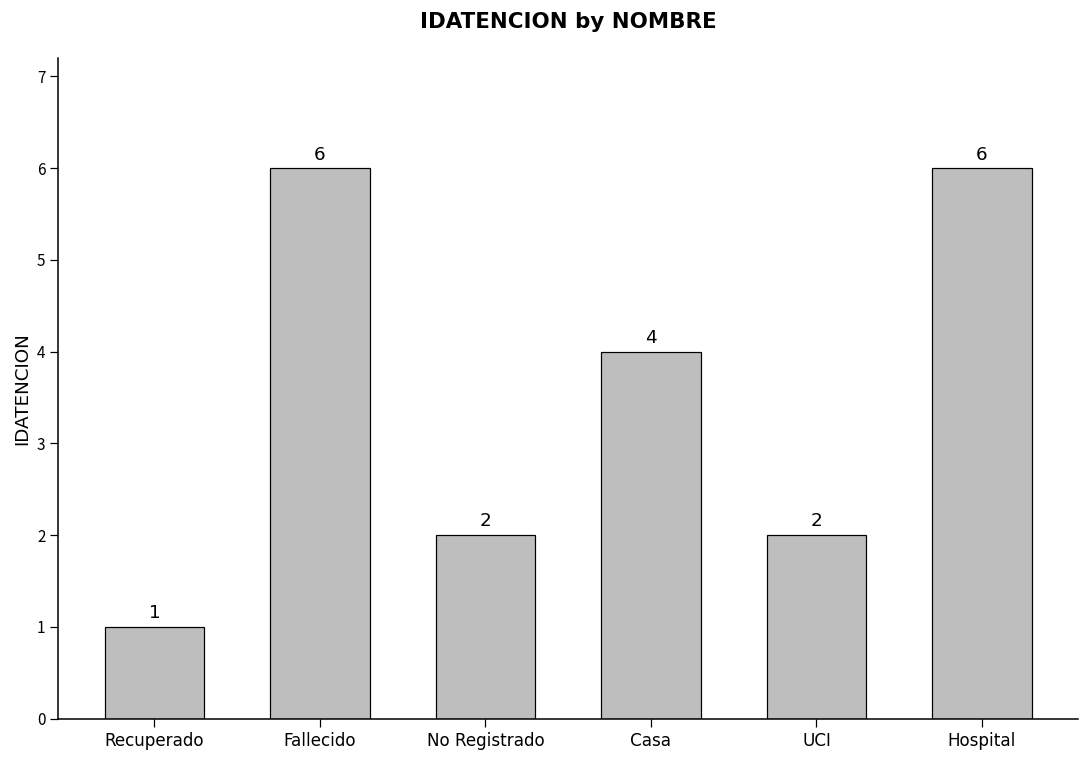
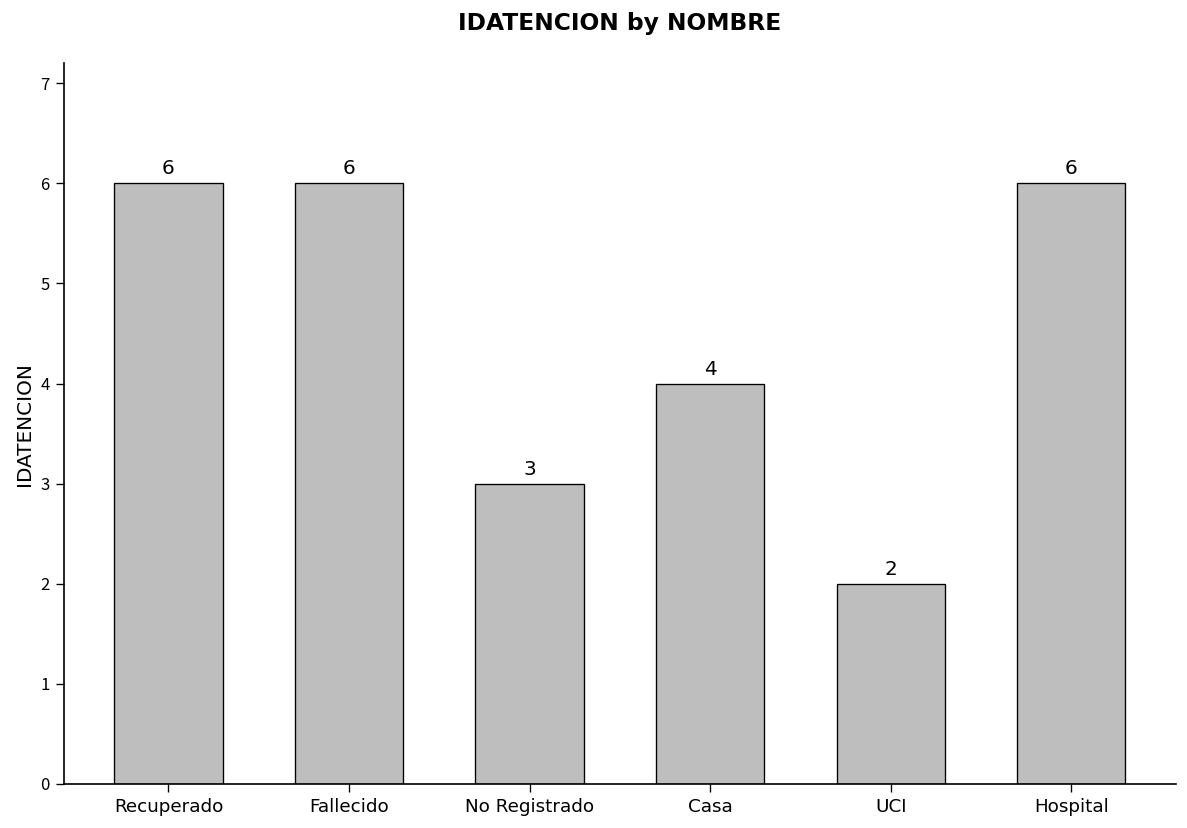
Recuperado: 1 -> 6
No Registrado: 2 -> 3
